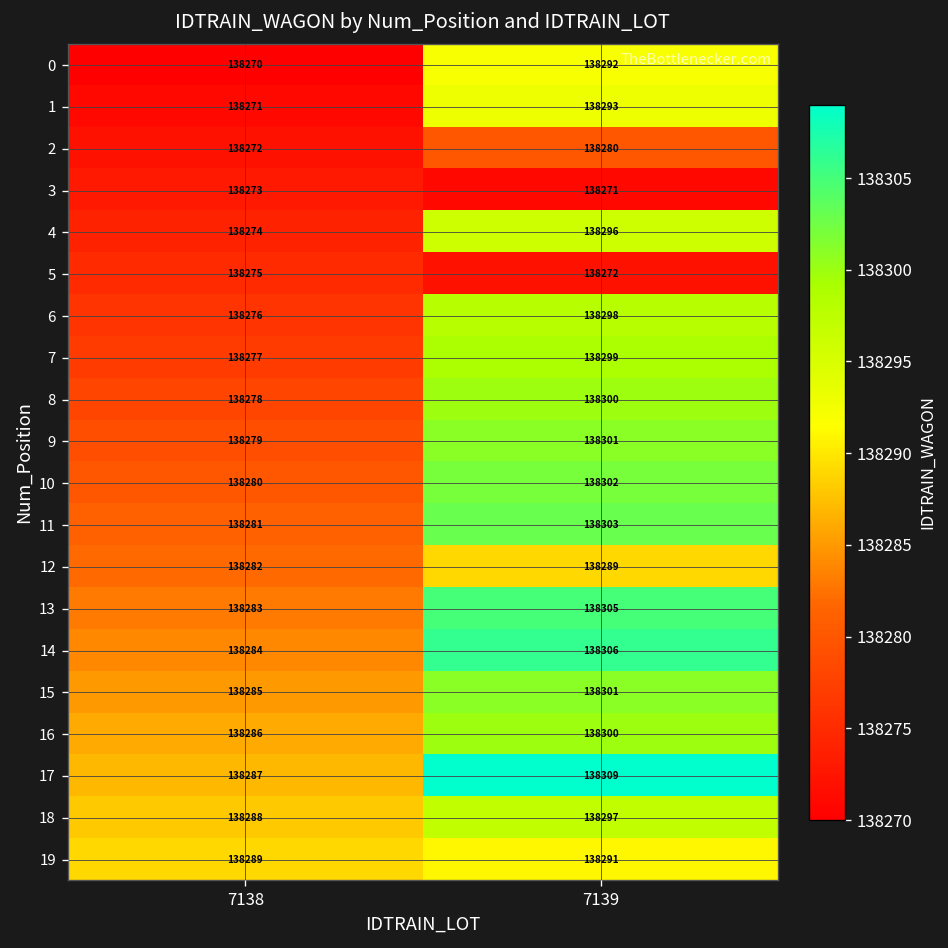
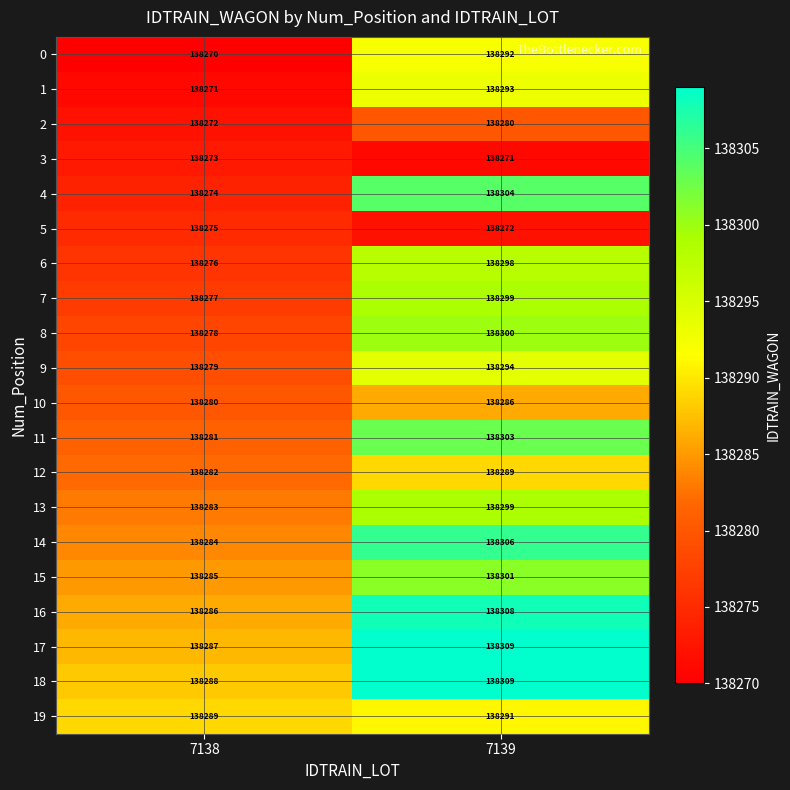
4, 7139: 138296 -> 138304
9, 7139: 138301 -> 138294
10, 7139: 138302 -> 138286
13, 7139: 138305 -> 138299
16, 7139: 138300 -> 138308
18, 7139: 138297 -> 138309
